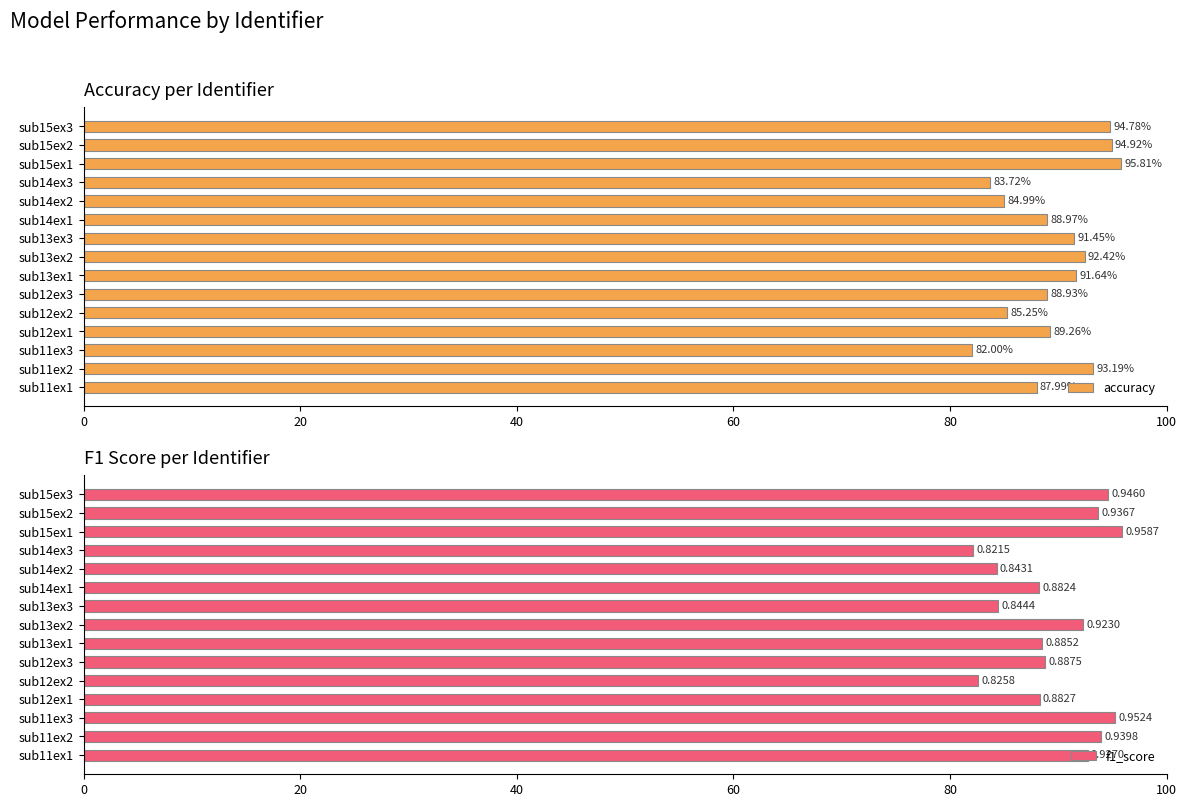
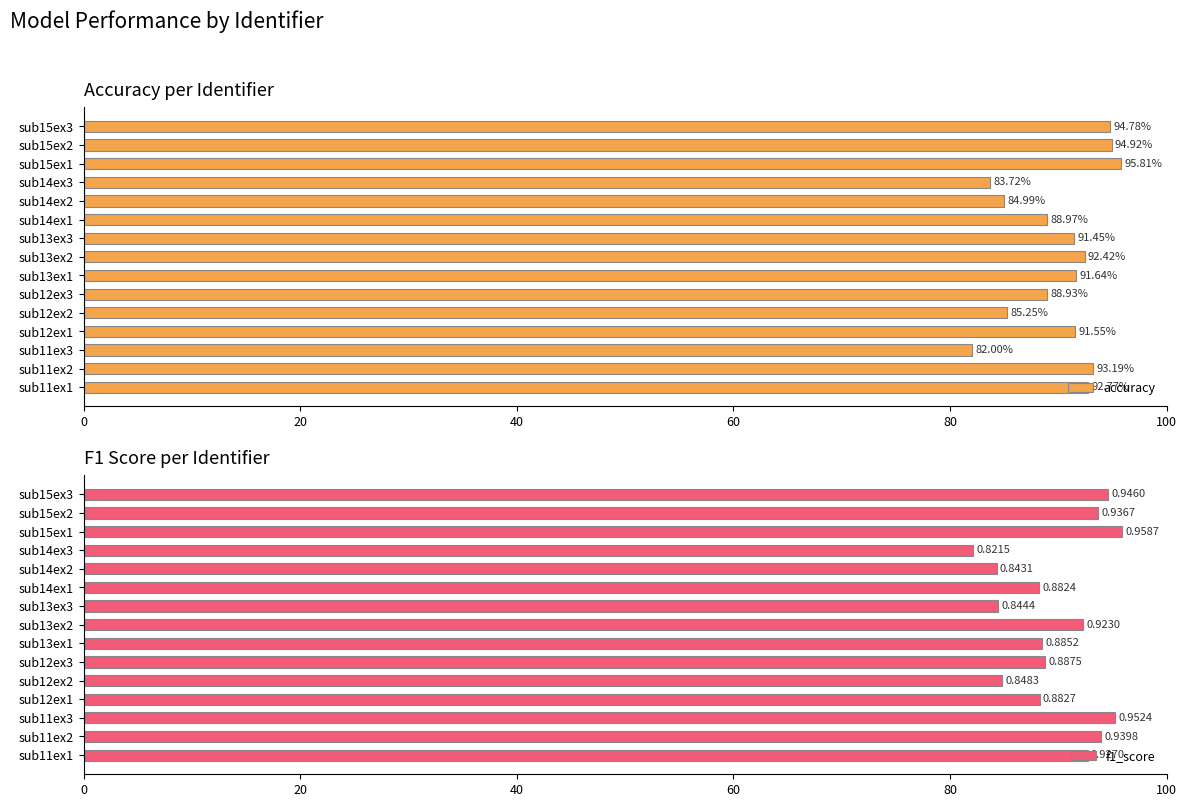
Accuracy per Identifier, sub12ex1: 89.26% -> 91.55%
Accuracy per Identifier, sub11ex1: 87.99% -> 92.77%
F1 Score per Identifier, sub12ex2: 0.8258 -> 0.8483
